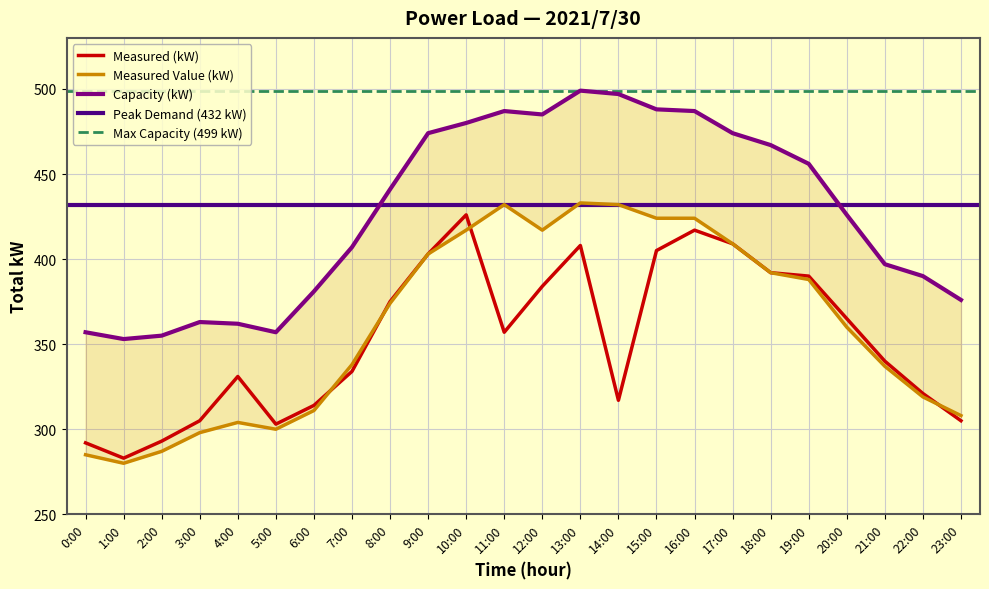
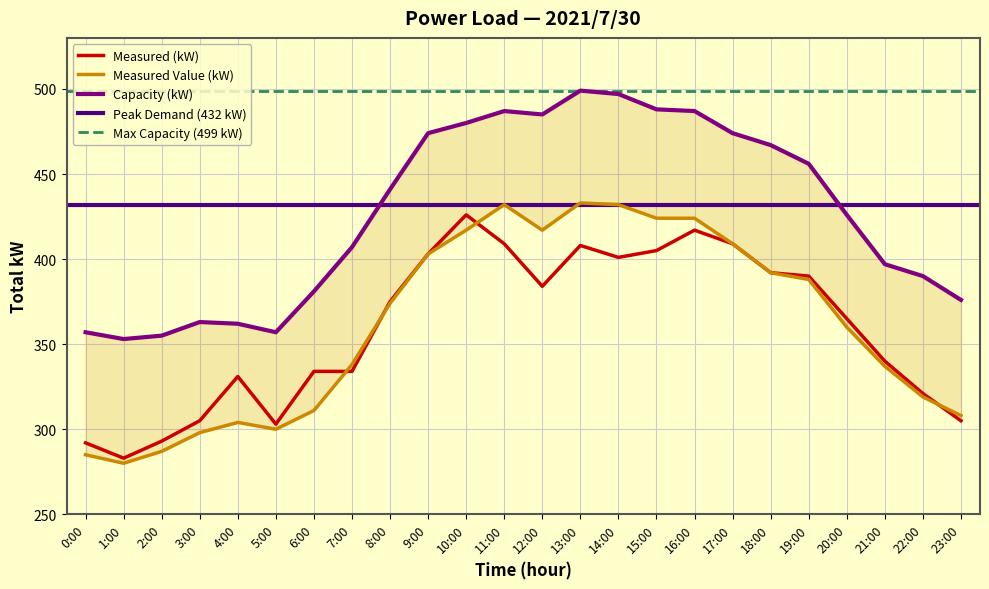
Measured (kW), 6:00: 314 -> 334
Measured (kW), 11:00: 357 -> 409
Measured (kW), 14:00: 317 -> 401
